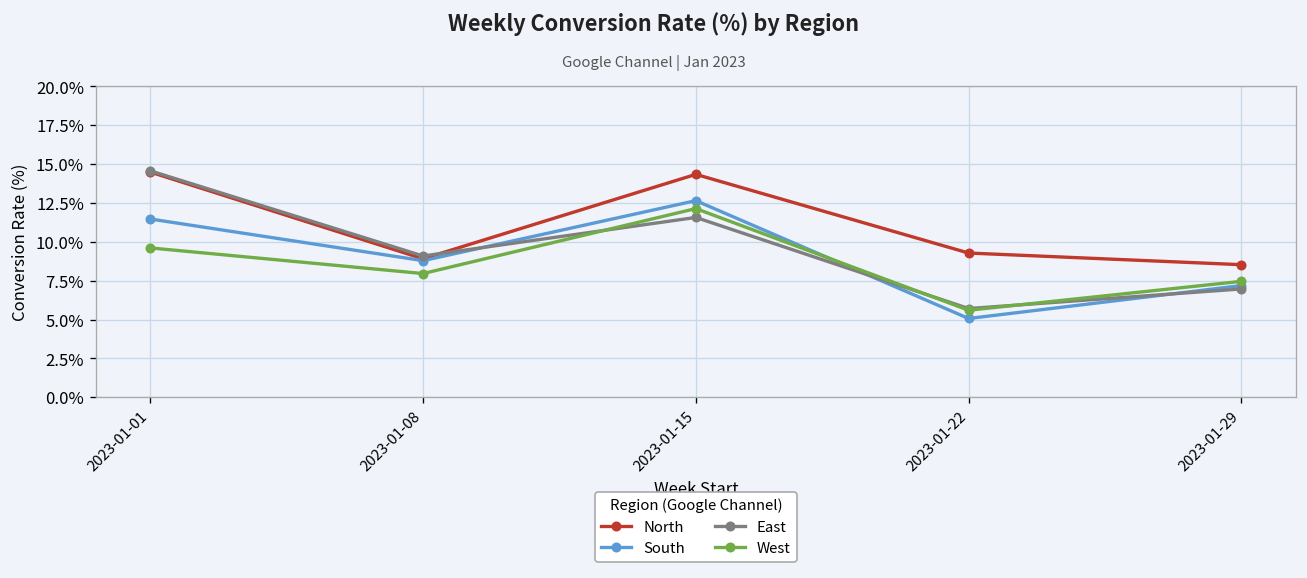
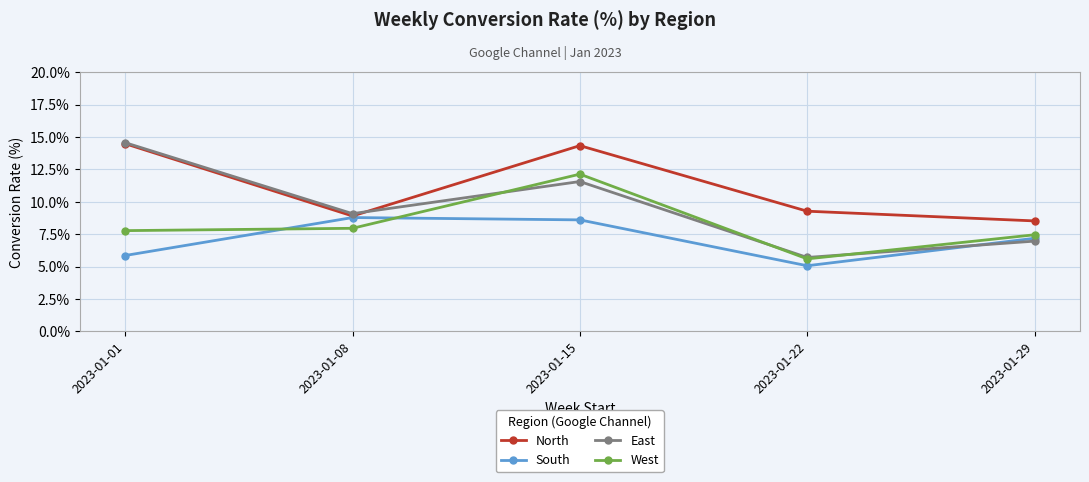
South, 2023-01-01: 11.5% -> 5.9%
West, 2023-01-01: 9.6% -> 7.8%
South, 2023-01-15: 12.7% -> 8.6%
